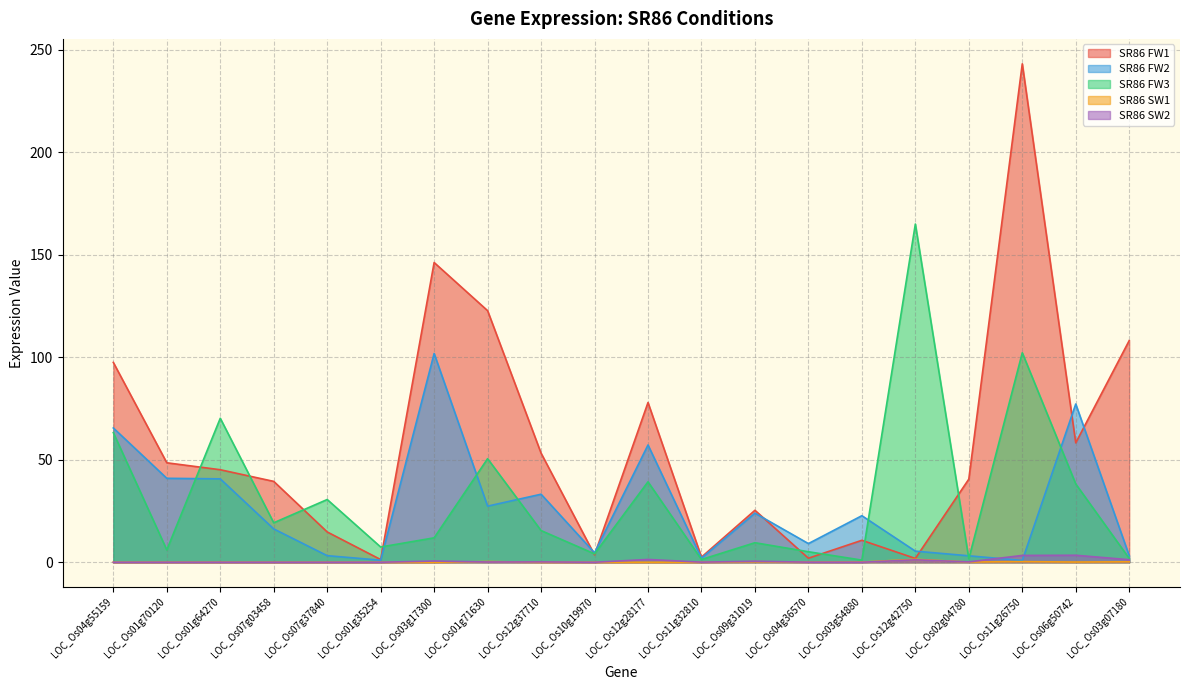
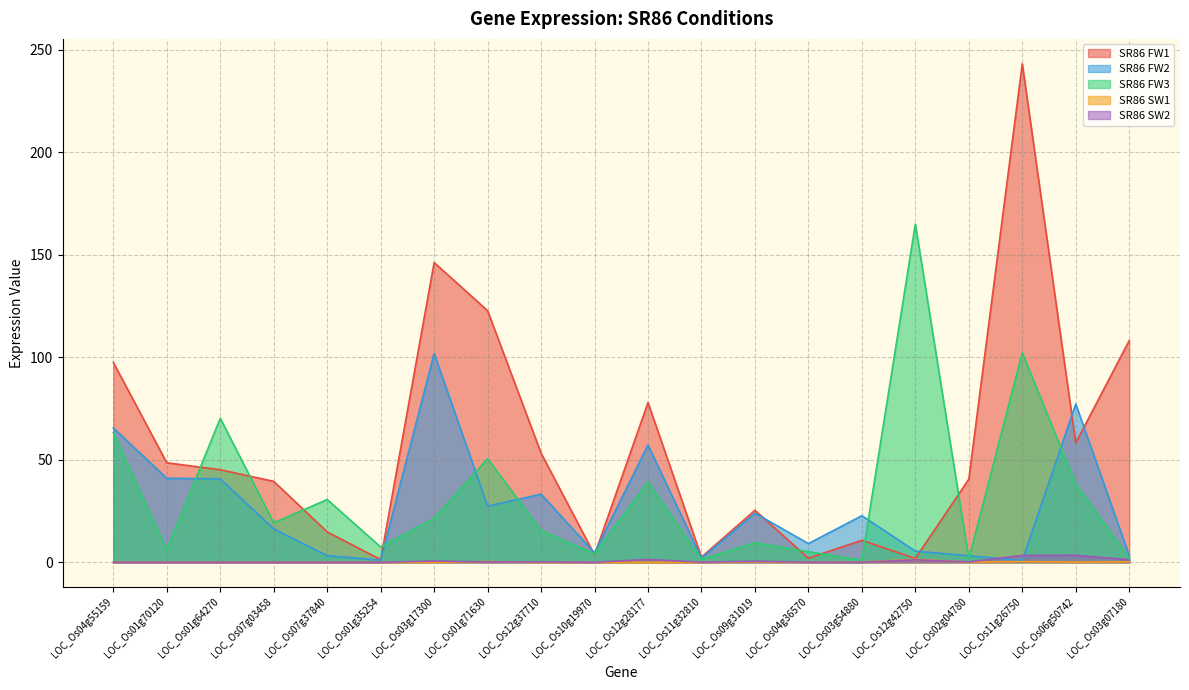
SR86 FW3, LOC_Os03g17300: 12 -> 21
